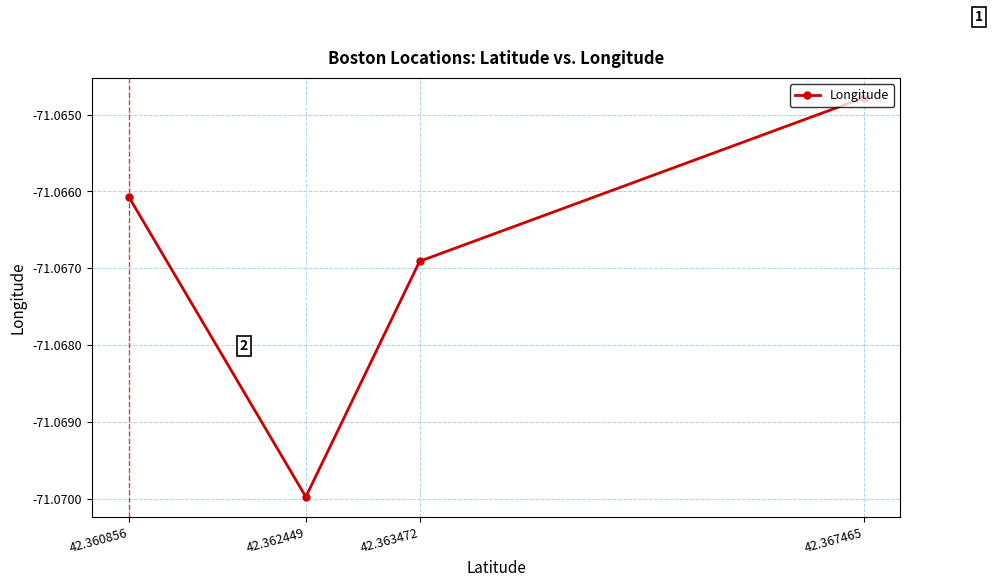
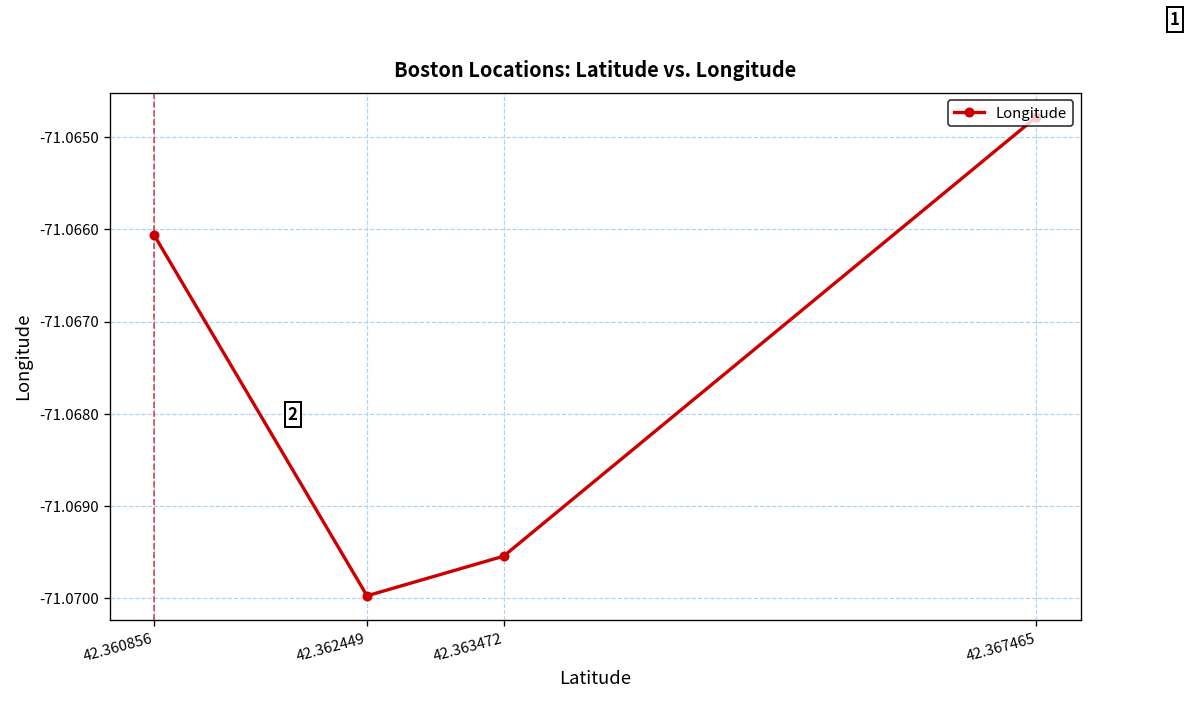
42.363472: -71.0669 -> -71.0695
